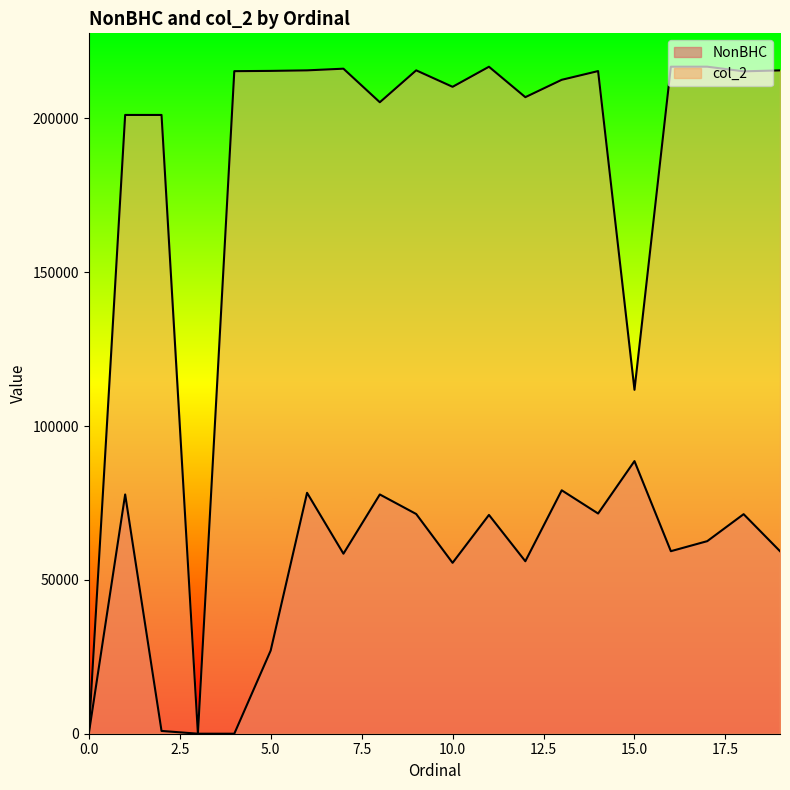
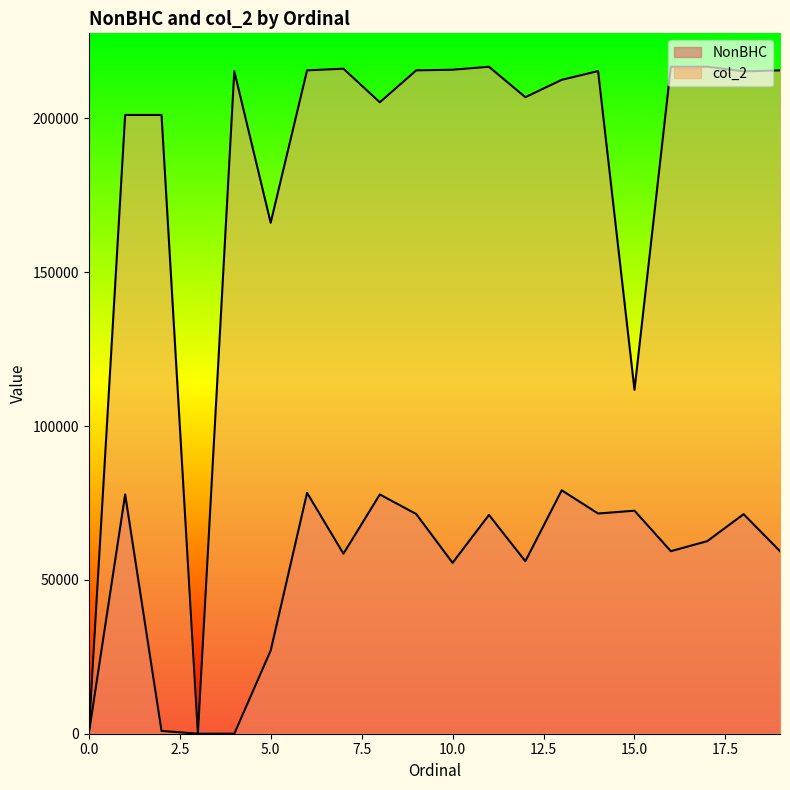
col_2, 5.0: 215000 -> 166000
col_2, 10.0: 210000 -> 216000
NonBHC, 15.0: 89000 -> 72000
